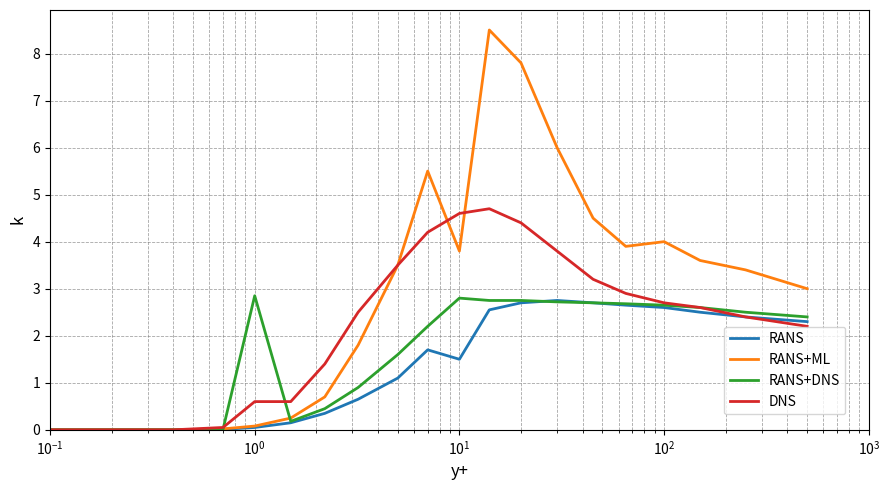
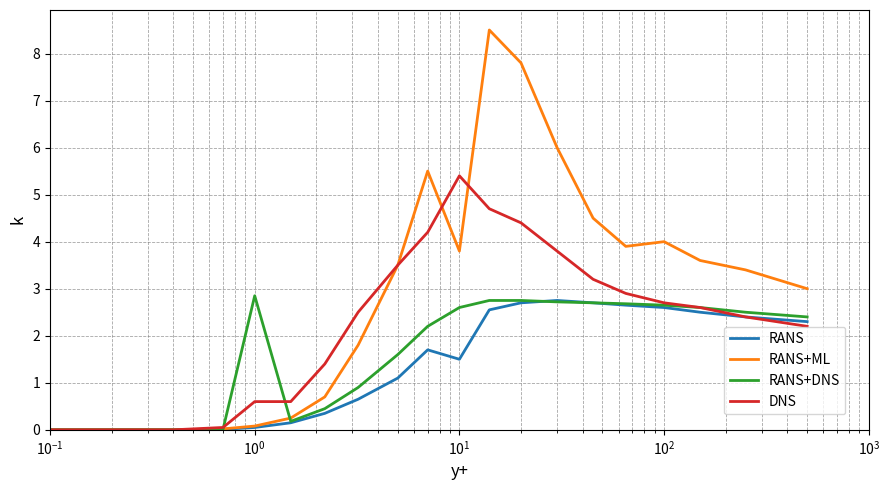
RANS+DNS, 10^1: 2.8 -> 2.6
DNS, 10^1: 4.6 -> 5.4
